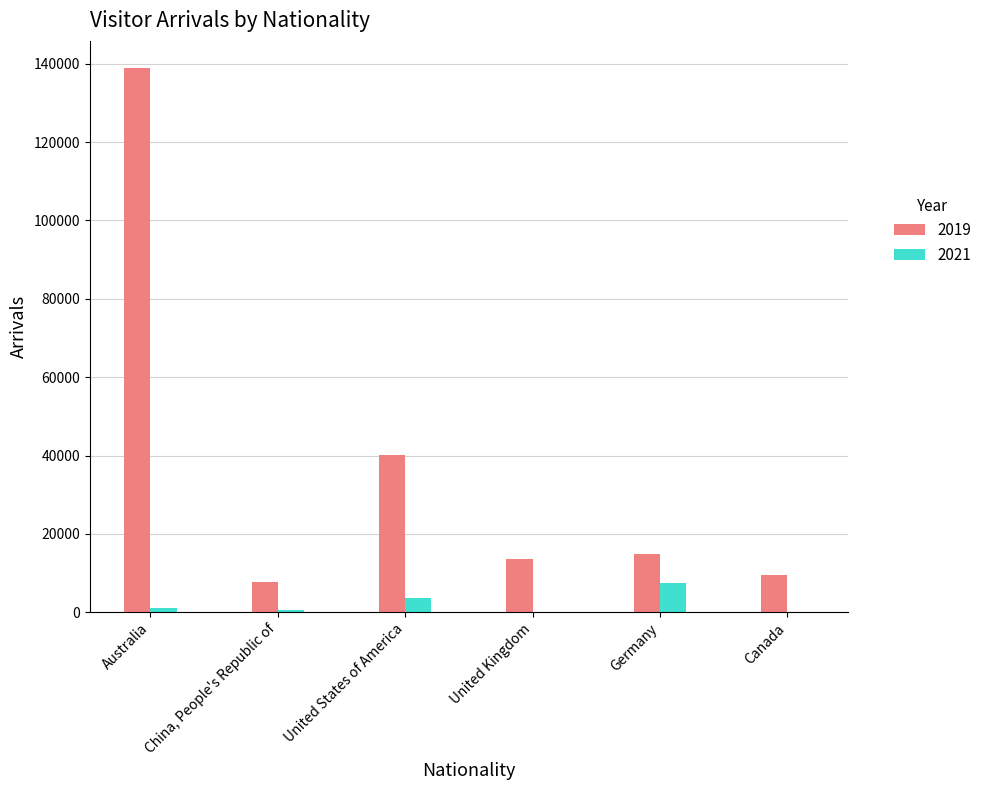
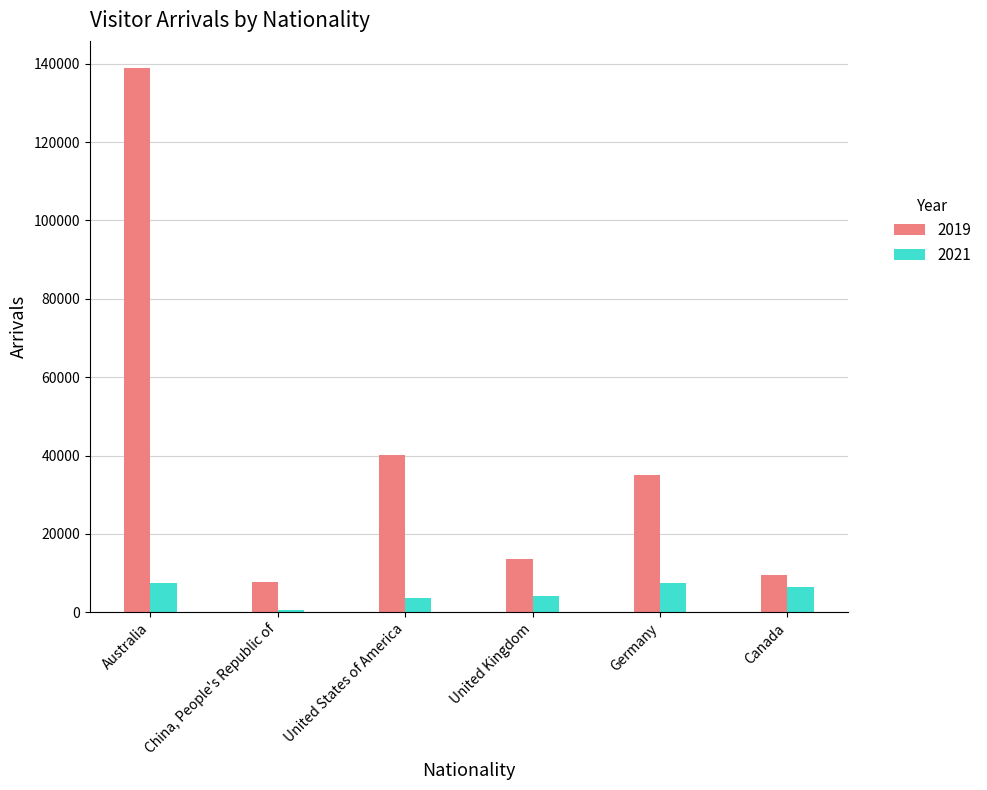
2021, Australia: 1000 -> 8000
2021, United Kingdom: 0 -> 4000
2019, Germany: 15000 -> 35000
2021, Canada: 0 -> 7000
